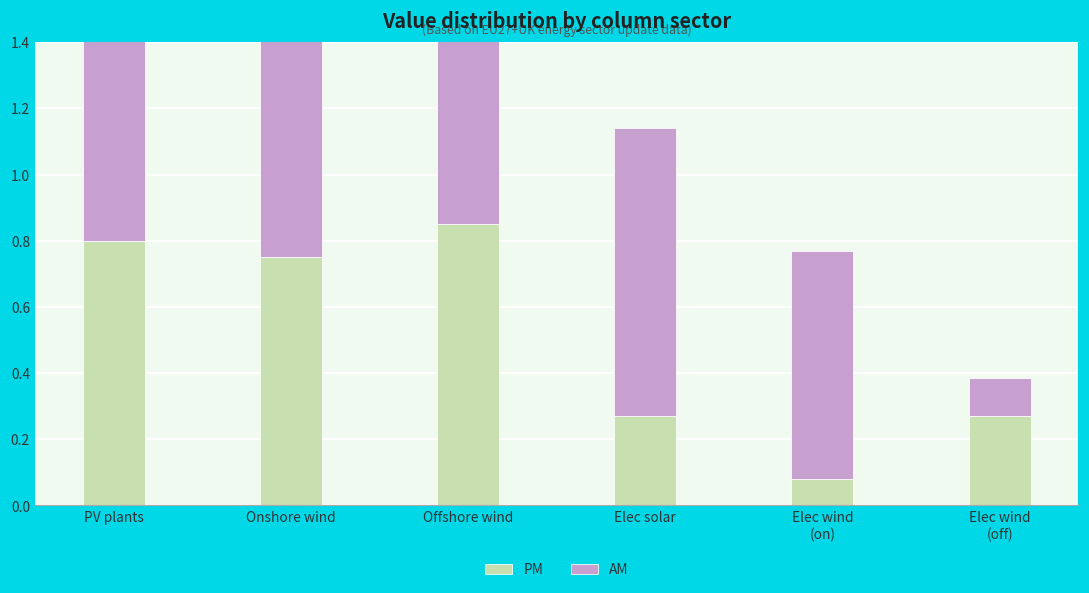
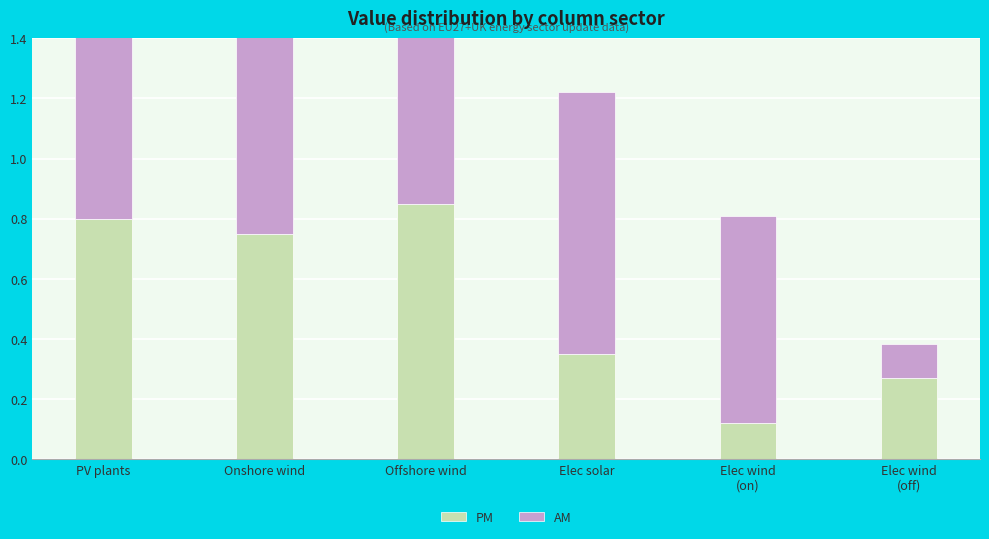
PM, Elec solar: 0.27 -> 0.35
PM, Elec wind (on): 0.08 -> 0.12
